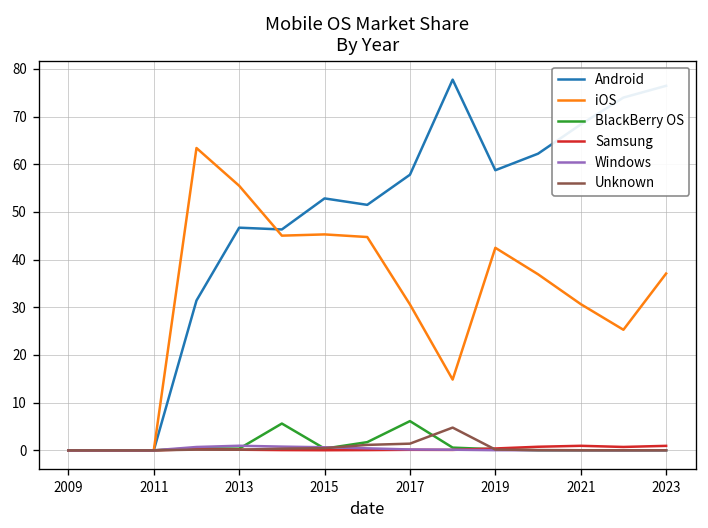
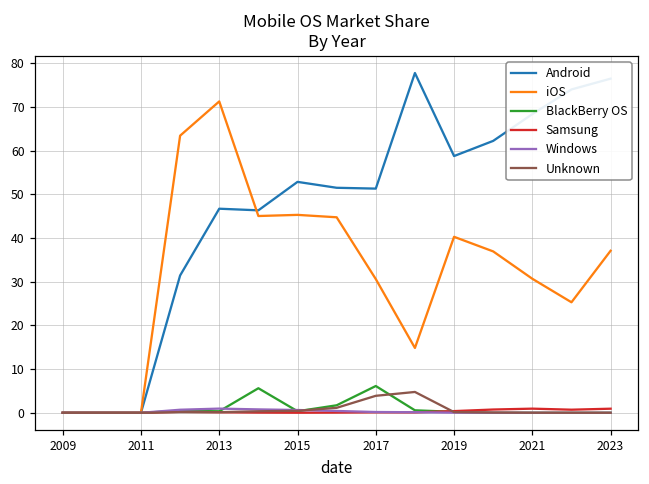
iOS, 2013: 55 -> 71
Android, 2017: 58 -> 51
Unknown, 2017: 1 -> 4
iOS, 2019: 42 -> 40
